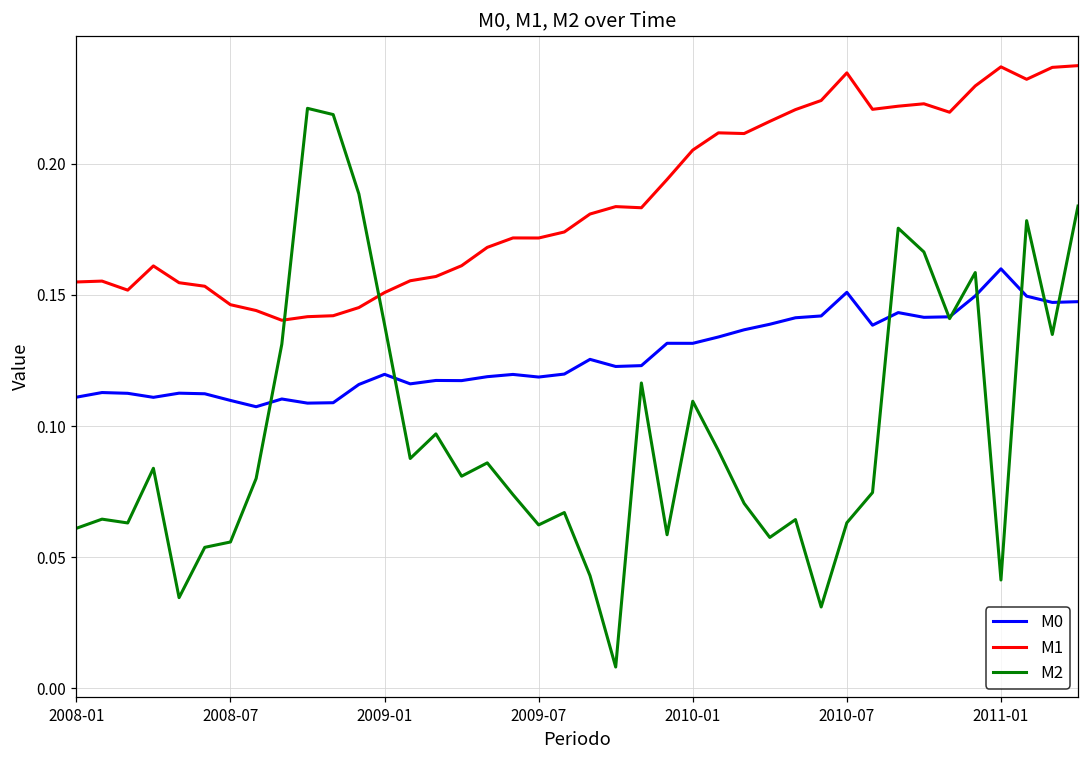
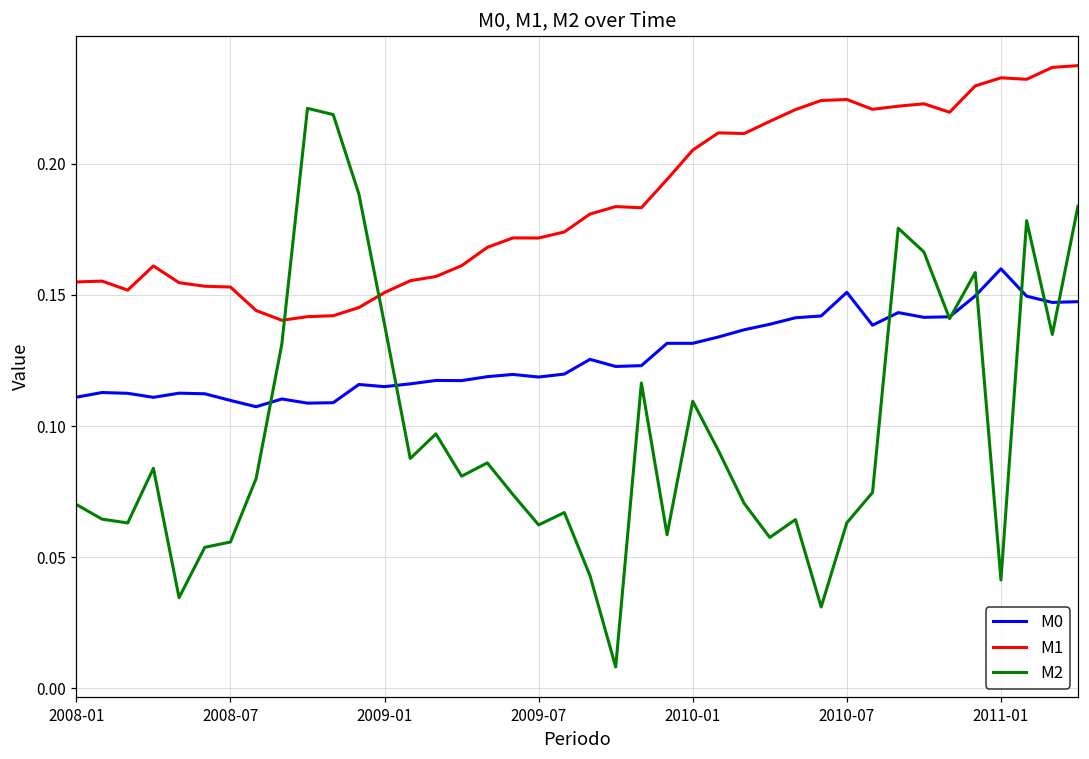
M2, 2008-01: 0.061 -> 0.070
M1, 2008-07: 0.146 -> 0.153
M0, 2009-01: 0.120 -> 0.115
M1, 2010-07: 0.235 -> 0.224
M1, 2011-01: 0.237 -> 0.233
